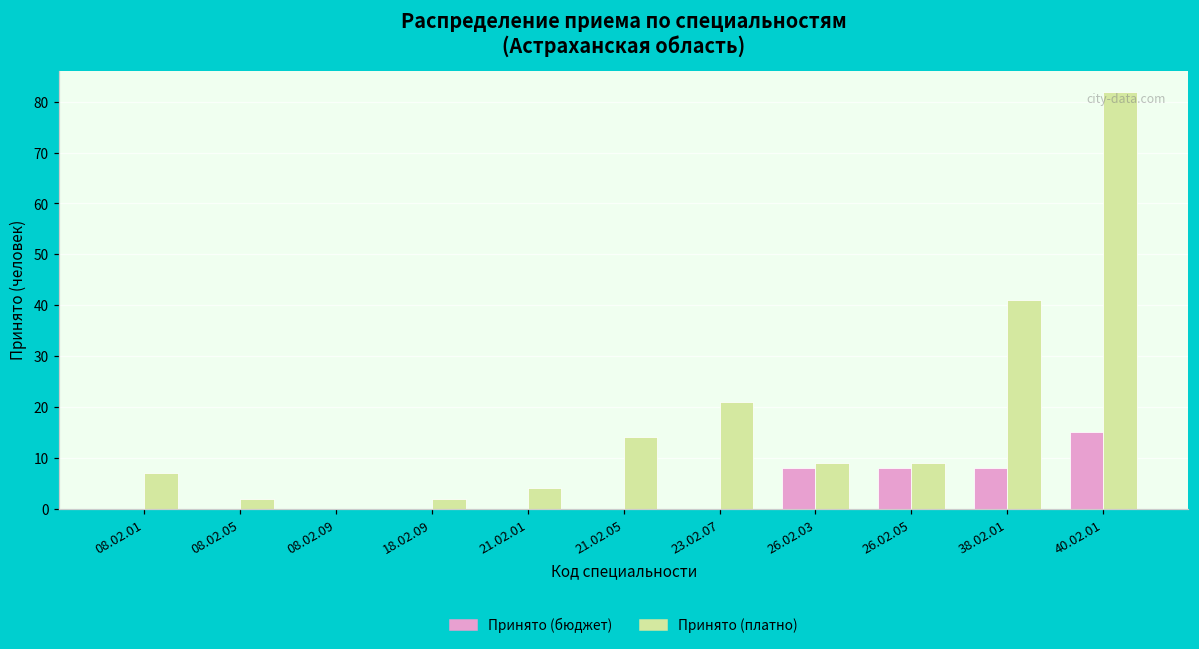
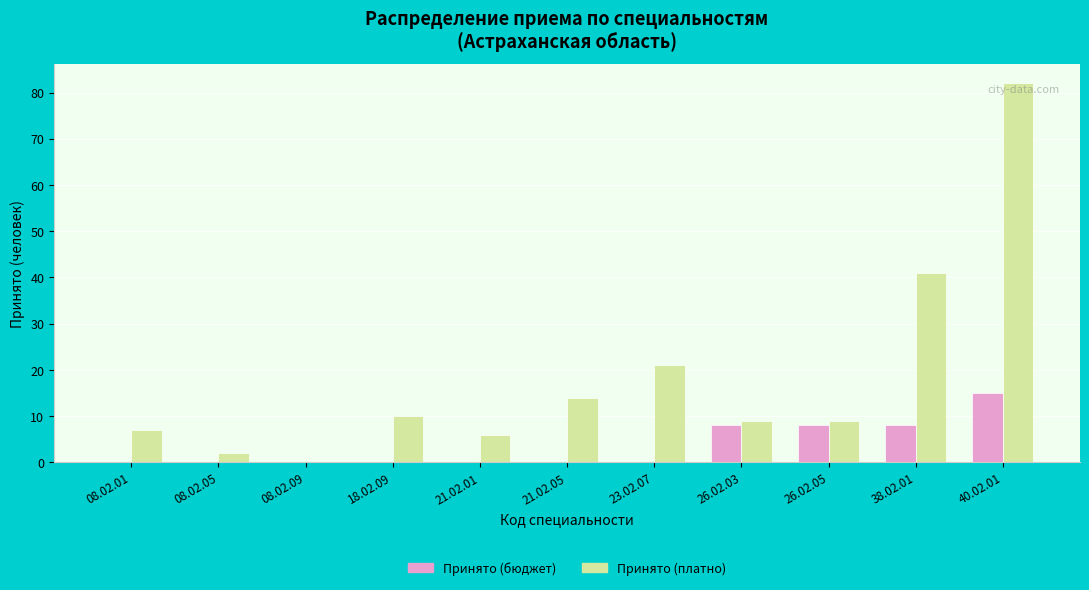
Принято (платно), 18.02.09: 2 -> 10
Принято (платно), 21.02.01: 4 -> 6
